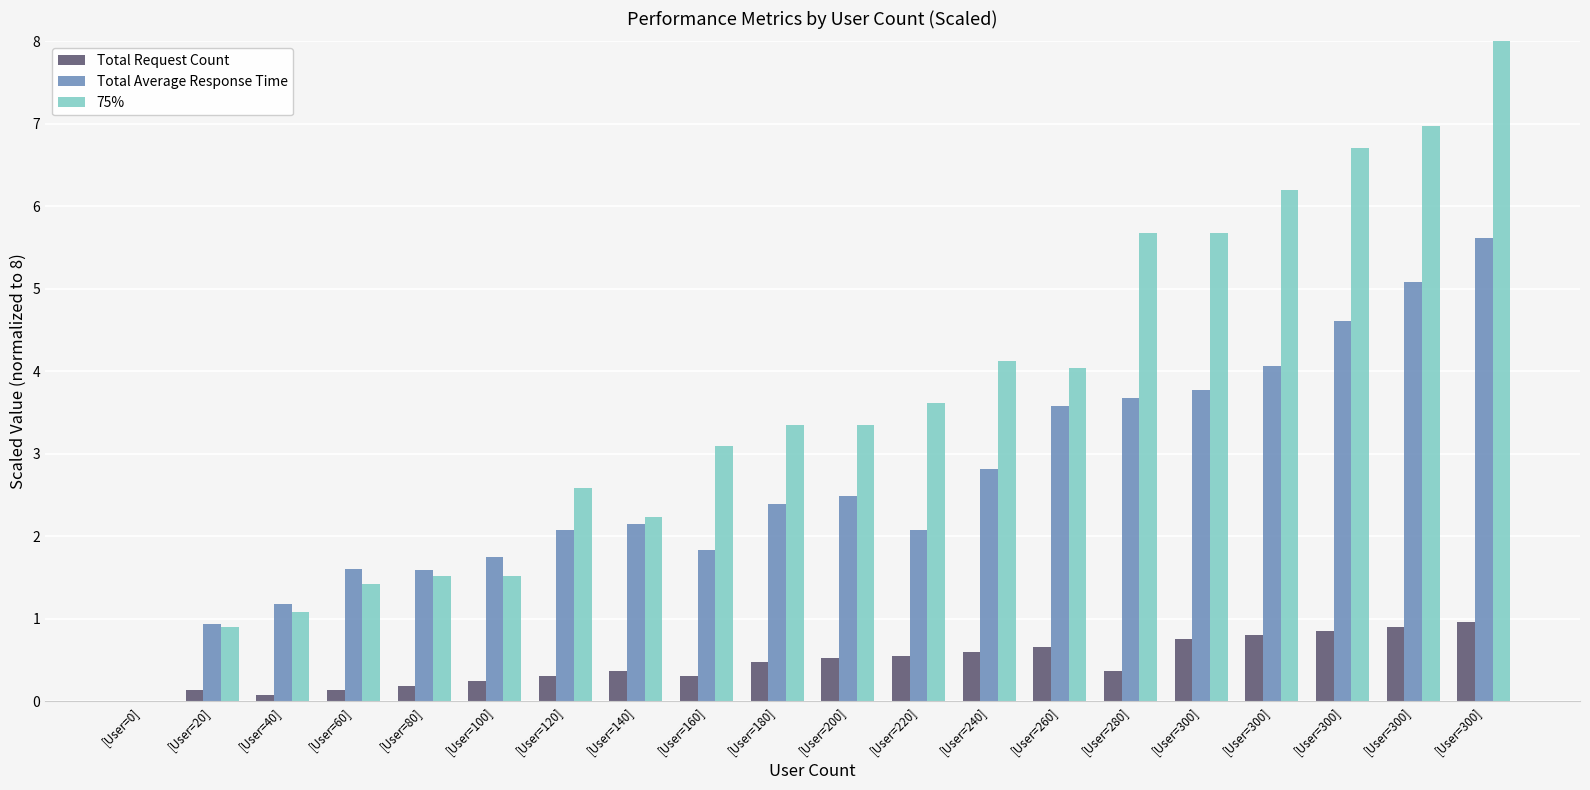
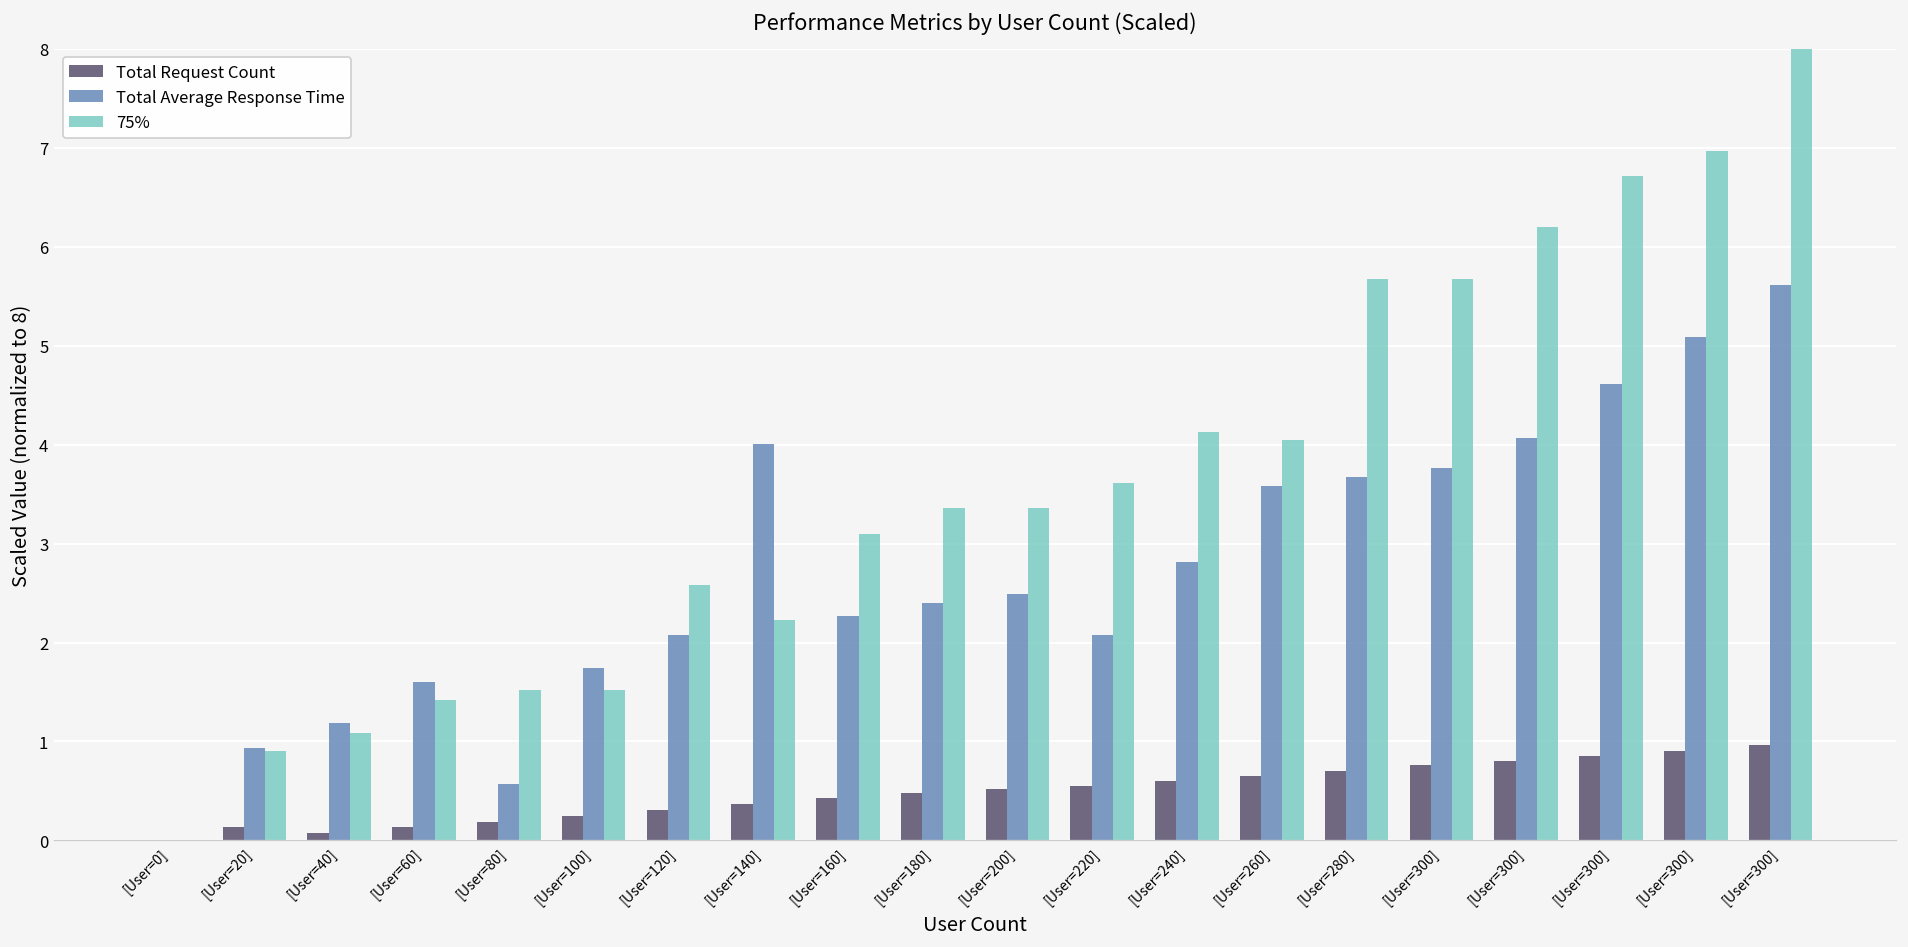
Total Average Response Time, [User=80]: 1.6 -> 0.6
Total Average Response Time, [User=140]: 2.1 -> 4.0
Total Request Count, [User=160]: 0.3 -> 0.4
Total Average Response Time, [User=160]: 1.8 -> 2.3
Total Request Count, [User=280]: 0.4 -> 0.7
